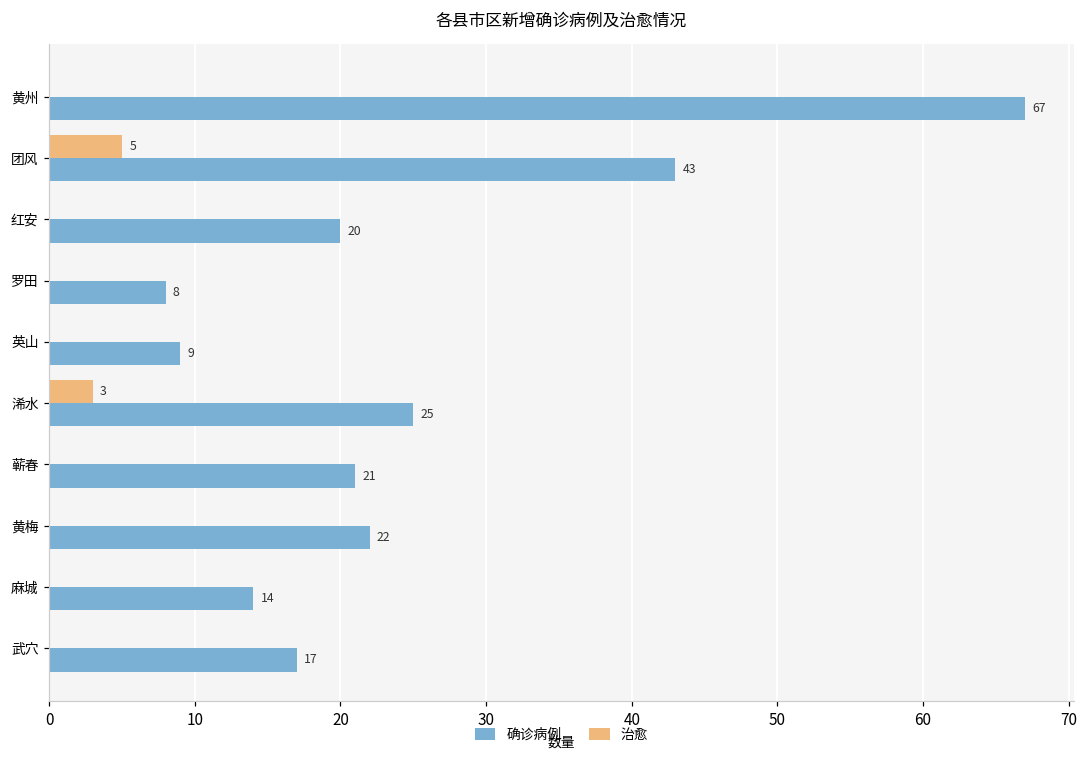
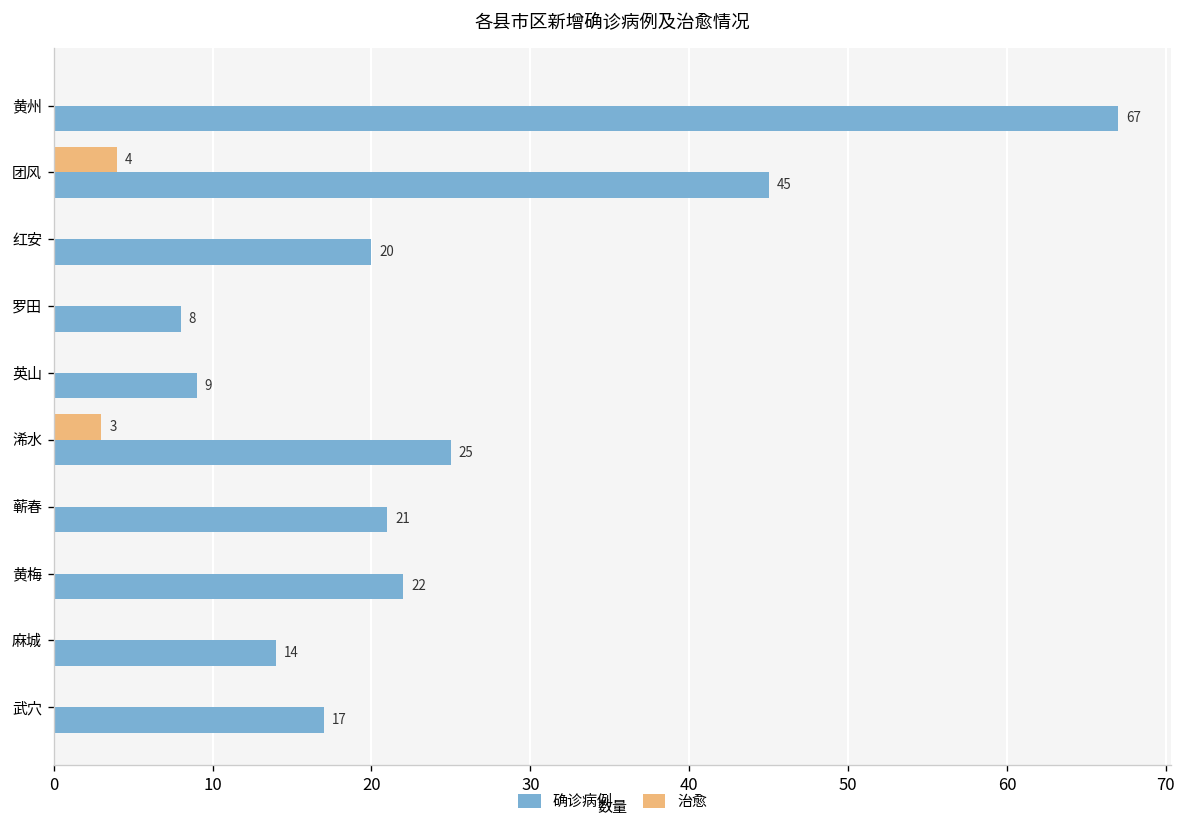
治愈, 团风: 5 -> 4
确诊病例, 团风: 43 -> 45
